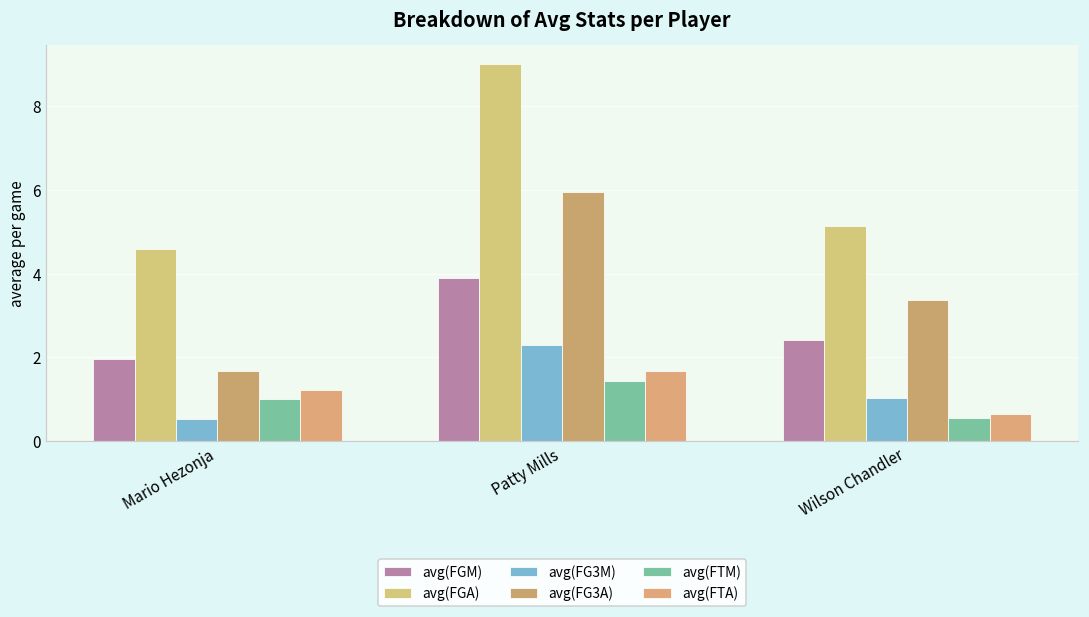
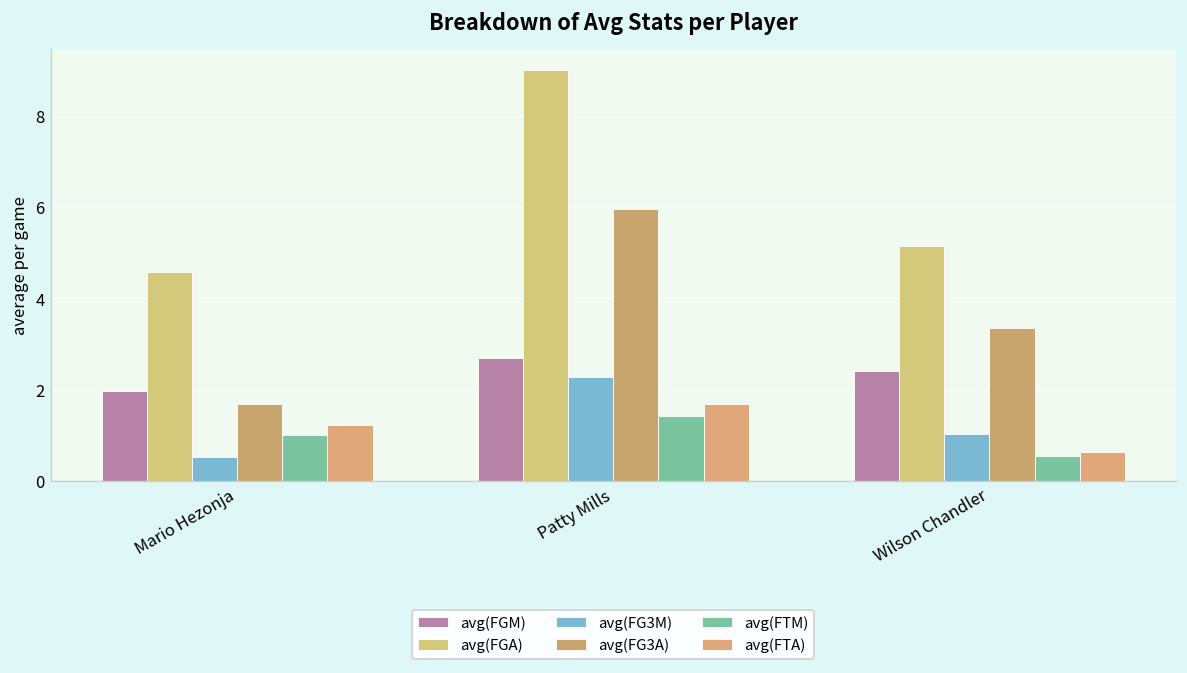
avg(FGM), Patty Mills: 3.9 -> 2.7
